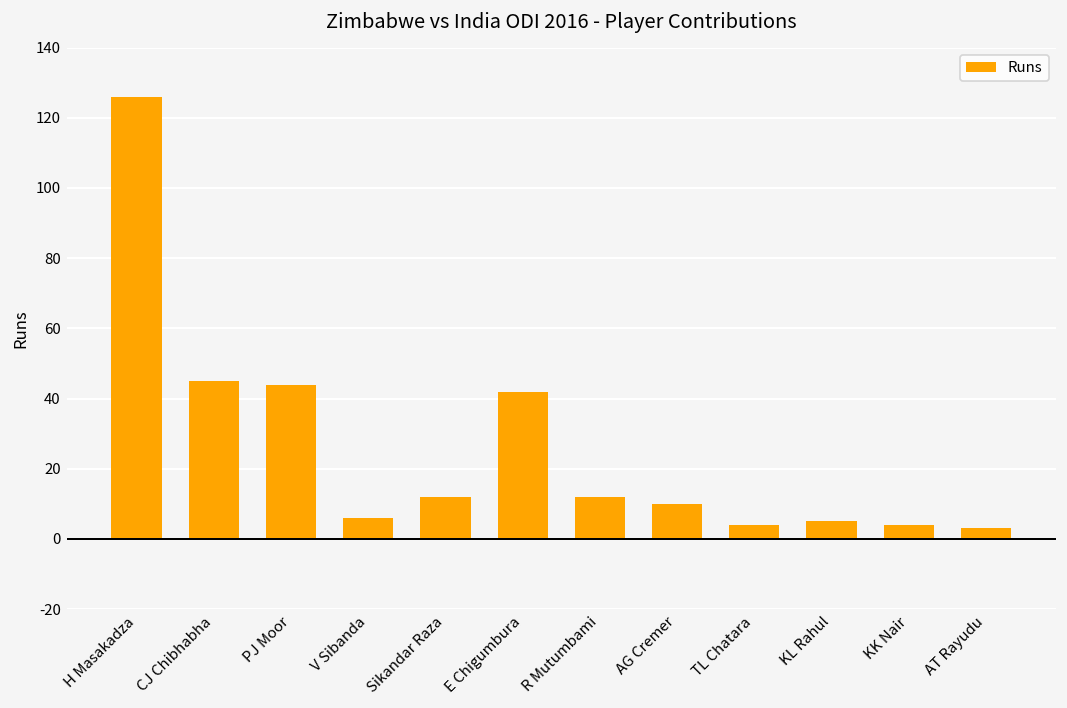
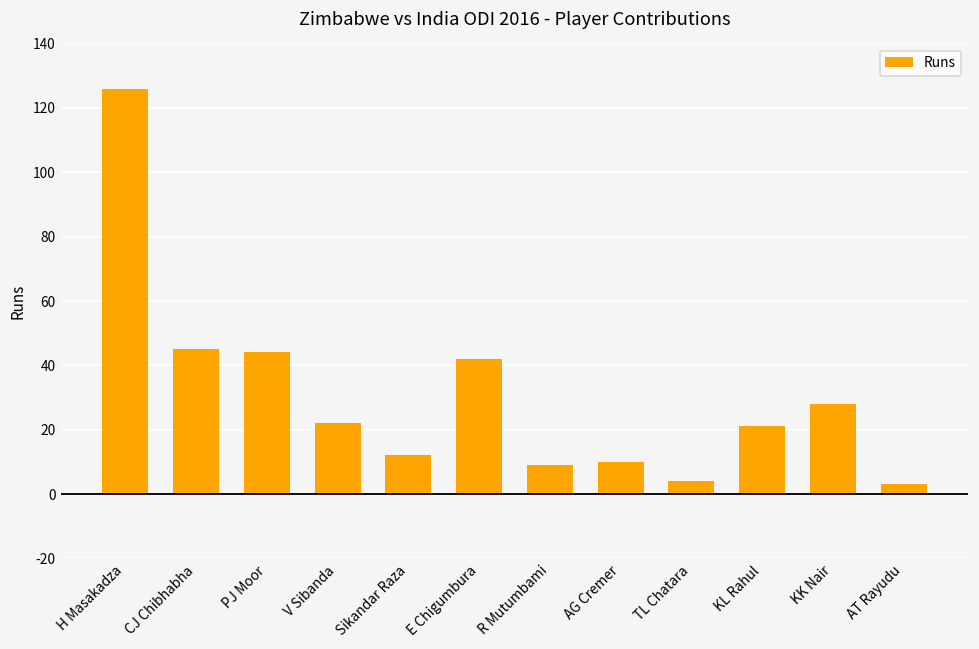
V Sibanda: 6 -> 22
R Mutumbami: 12 -> 9
KL Rahul: 5 -> 21
KK Nair: 4 -> 28
